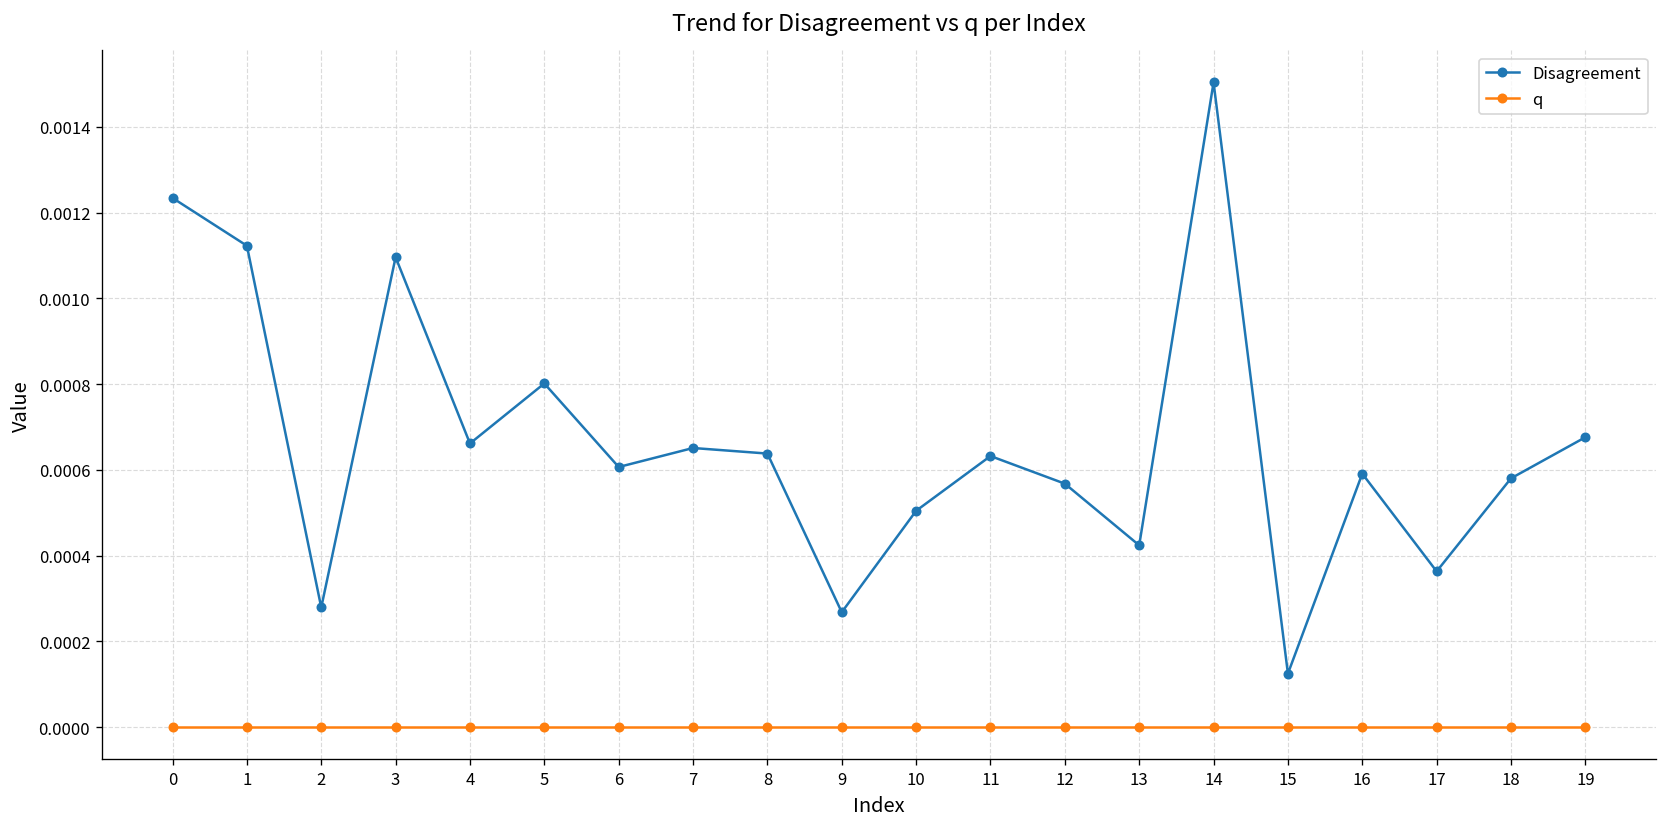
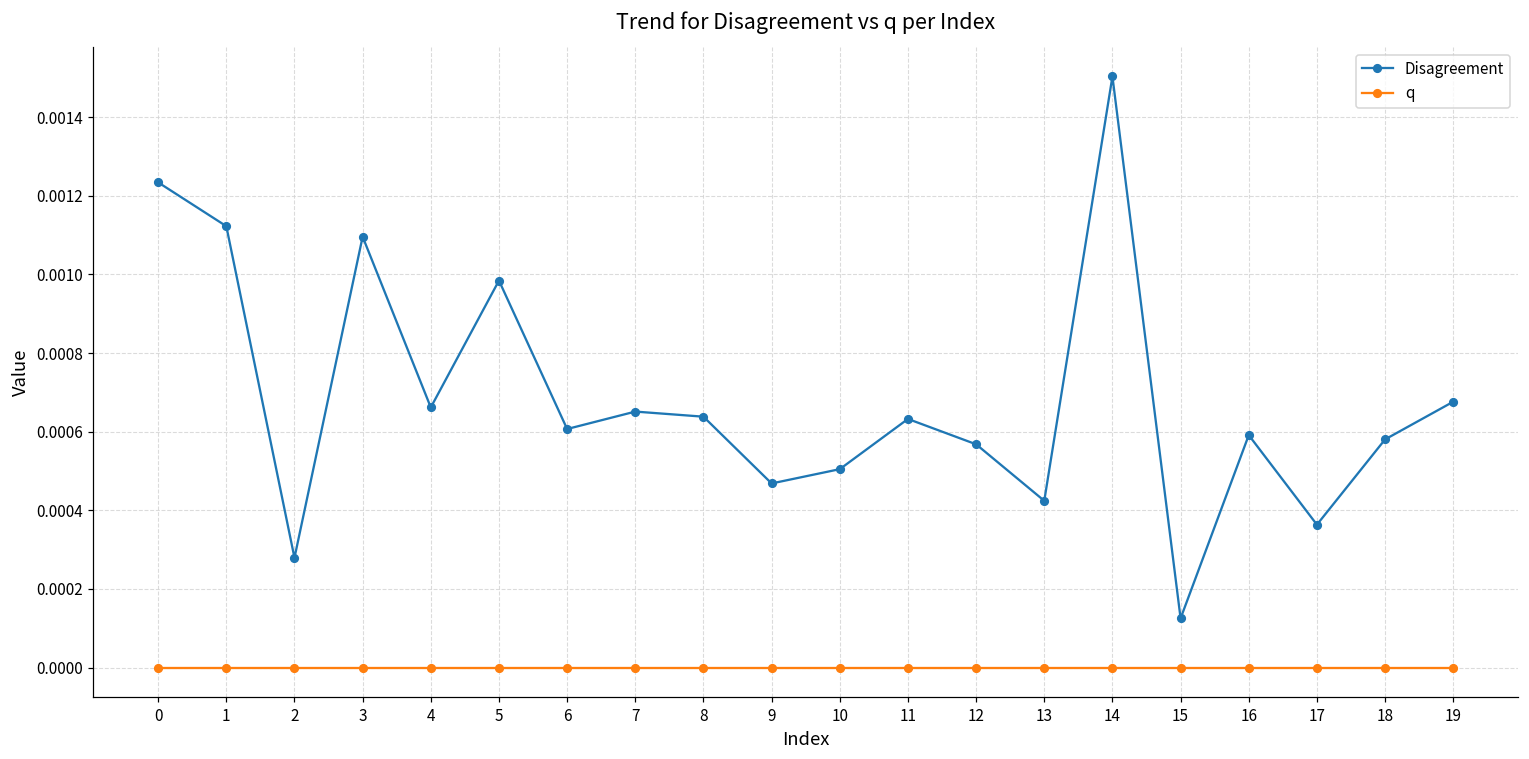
Disagreement, 5: 0.00080 -> 0.00098
Disagreement, 9: 0.00027 -> 0.00047
